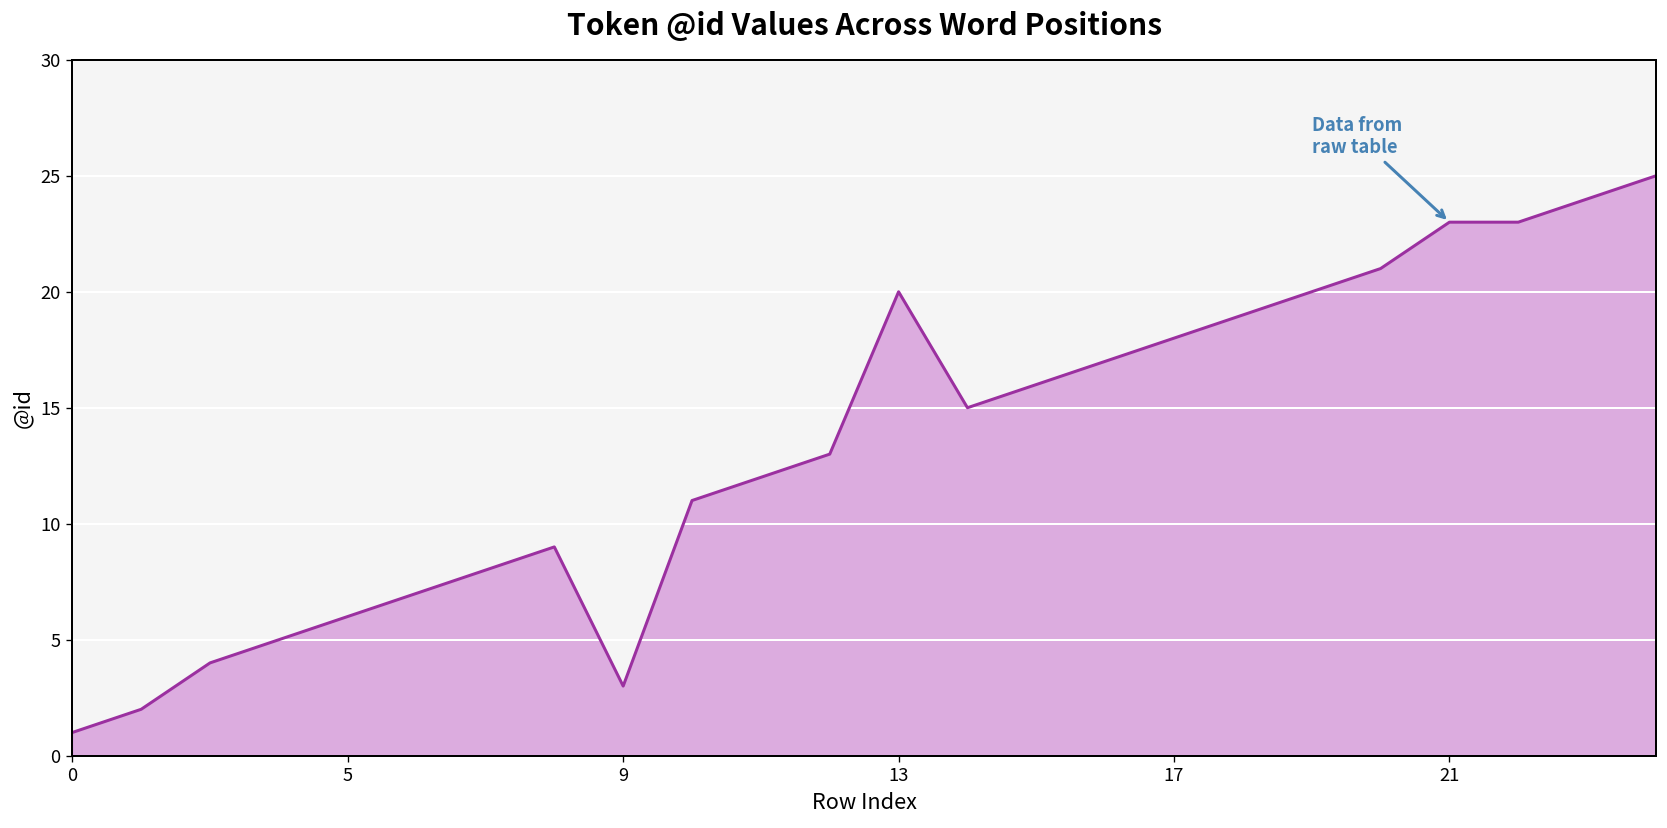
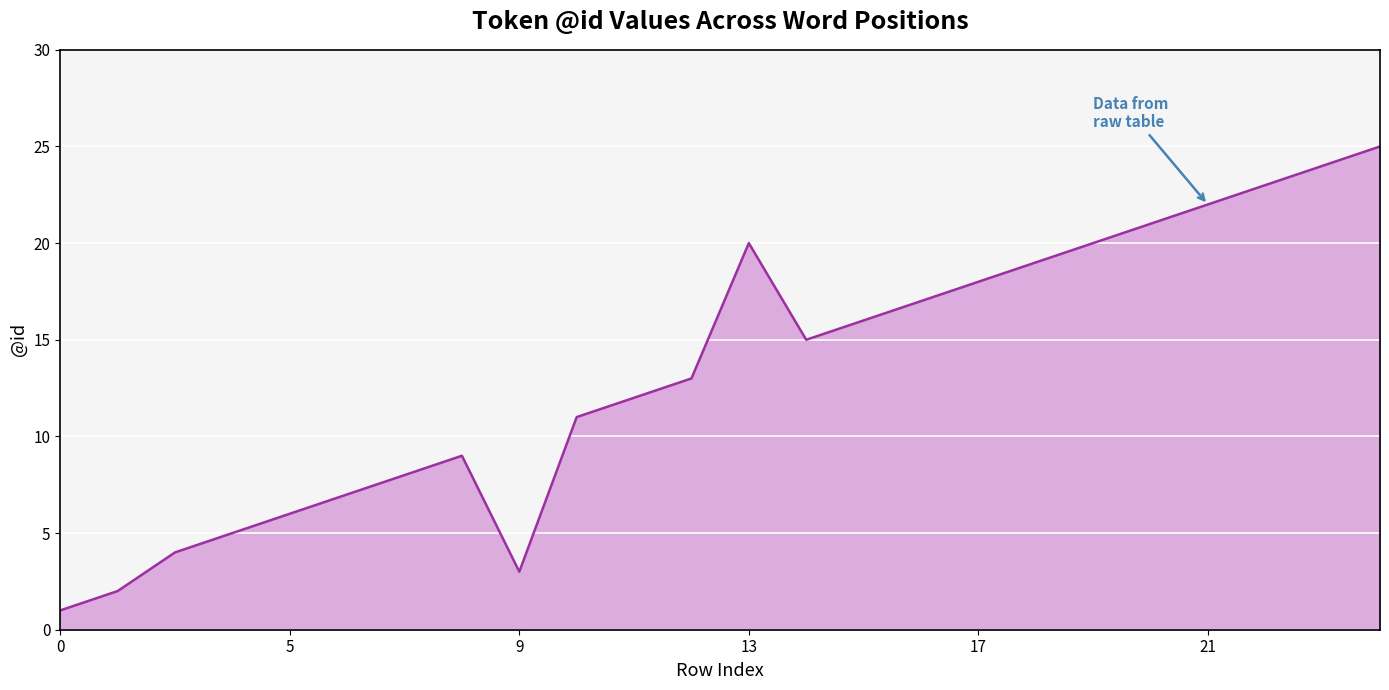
21: 23 -> 22
